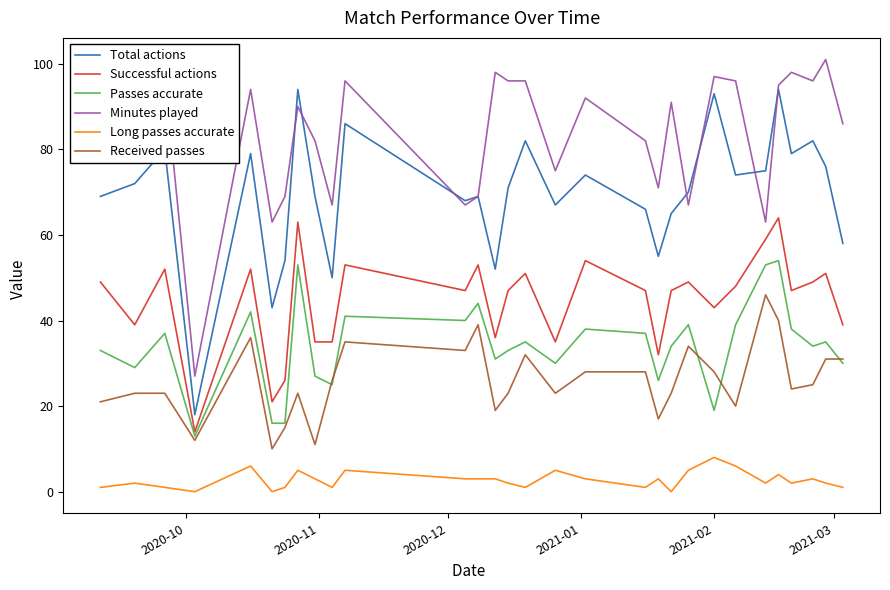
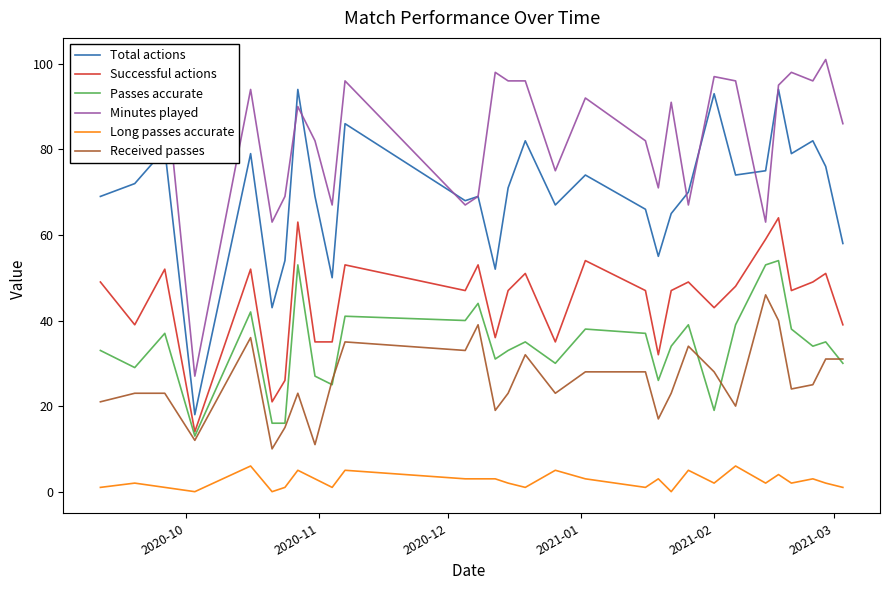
Long passes accurate, 2021-02: 8 -> 2
